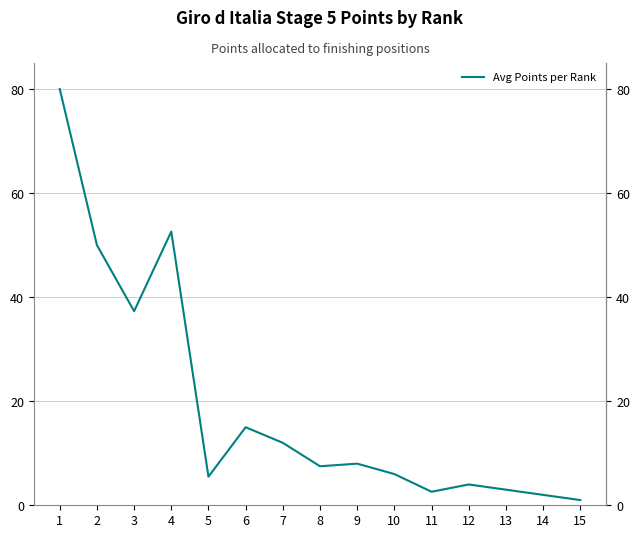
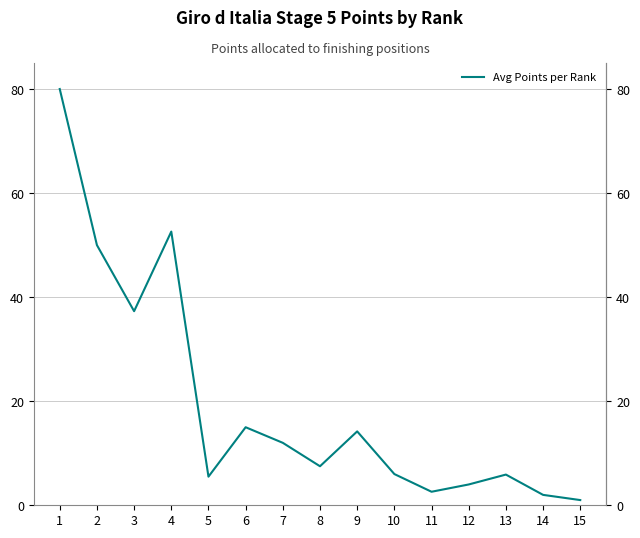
9: 8 -> 14
13: 3 -> 6
